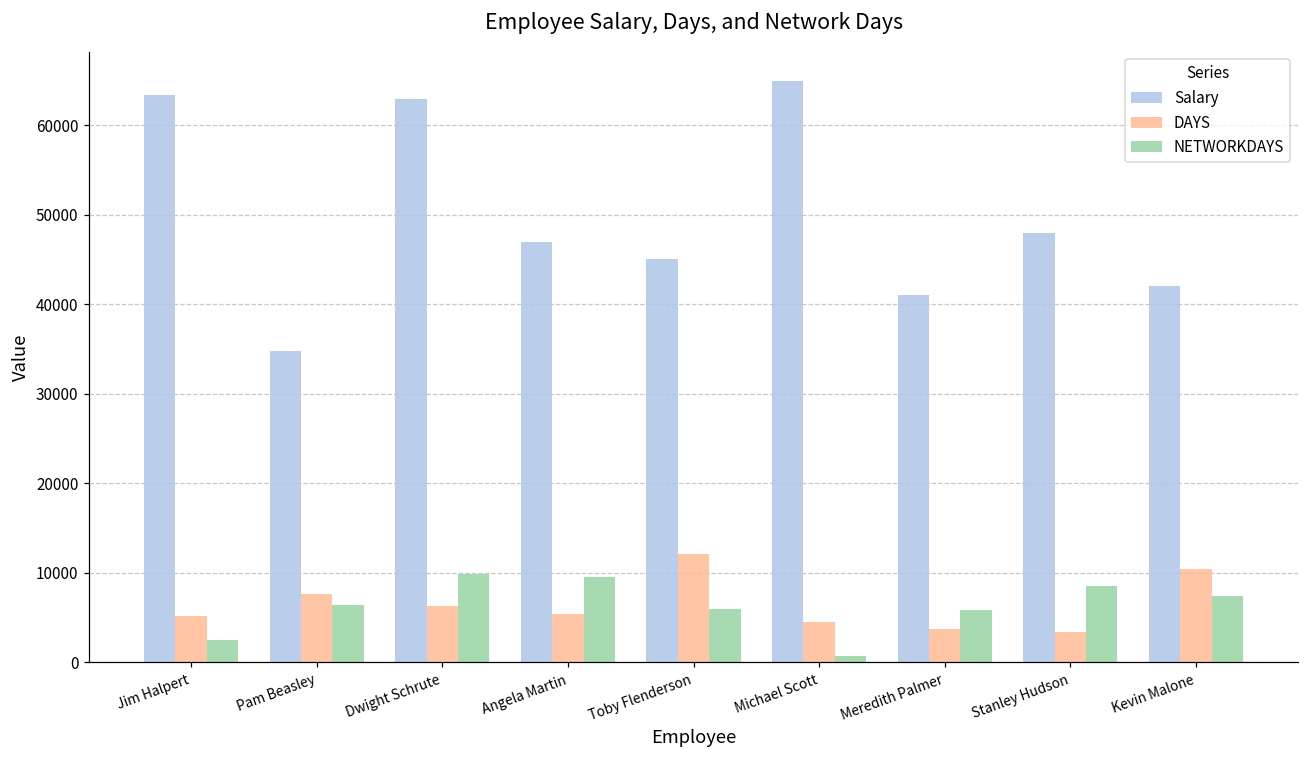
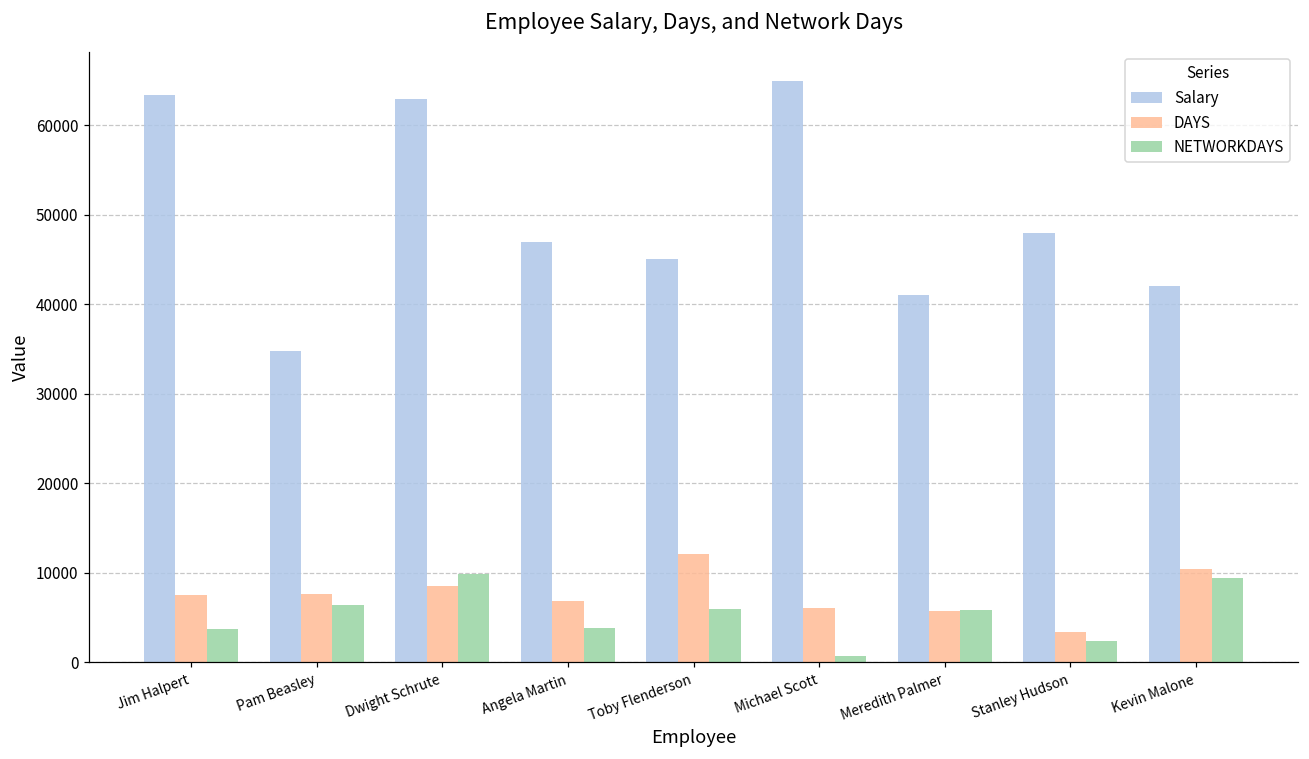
DAYS, Jim Halpert: 5000 -> 8000
NETWORKDAYS, Jim Halpert: 2000 -> 4000
DAYS, Dwight Schrute: 6000 -> 9000
DAYS, Angela Martin: 5000 -> 7000
NETWORKDAYS, Angela Martin: 9000 -> 4000
DAYS, Michael Scott: 5000 -> 6000
DAYS, Meredith Palmer: 4000 -> 6000
NETWORKDAYS, Stanley Hudson: 9000 -> 2000
NETWORKDAYS, Kevin Malone: 7000 -> 9000
